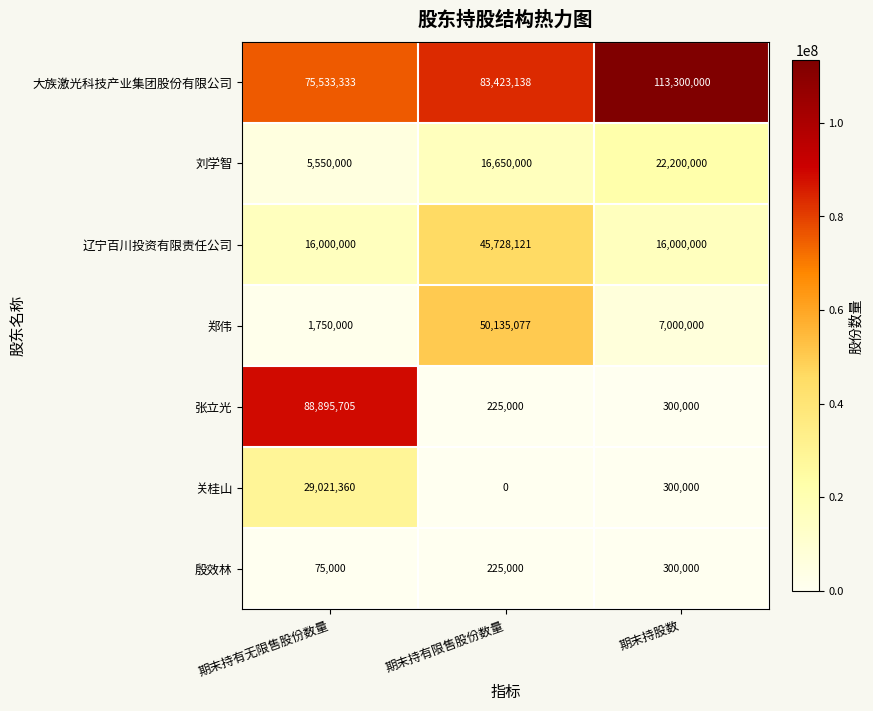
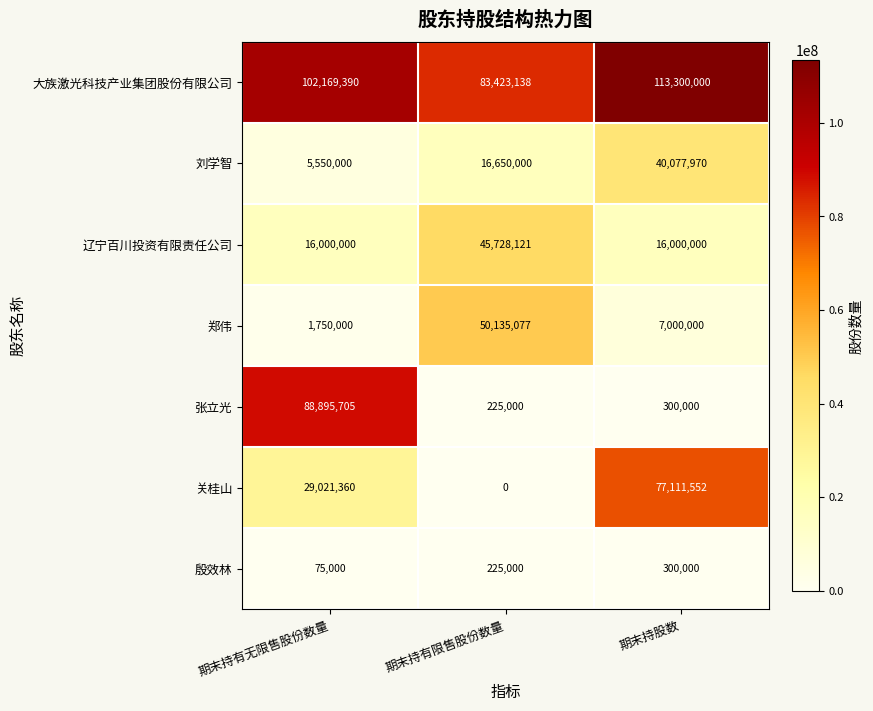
大族激光科技产业集团股份有限公司, 期末持有无限售股份数量: 75,533,333 -> 102,169,390
刘学智, 期末持股数: 22,200,000 -> 40,077,970
关桂山, 期末持股数: 300,000 -> 77,111,552
